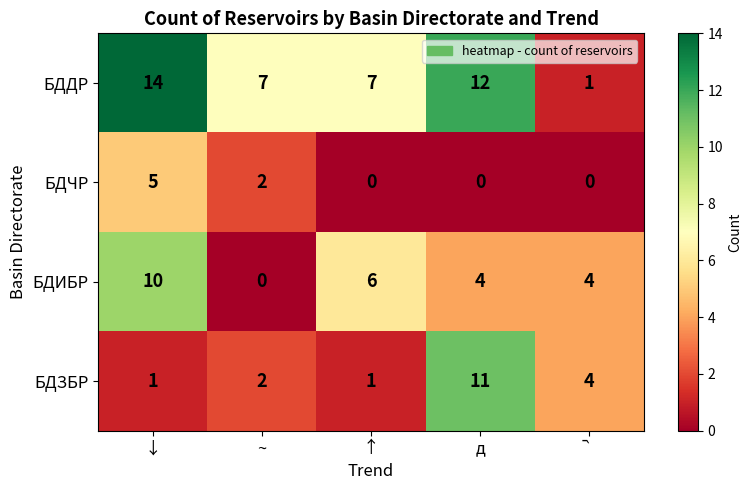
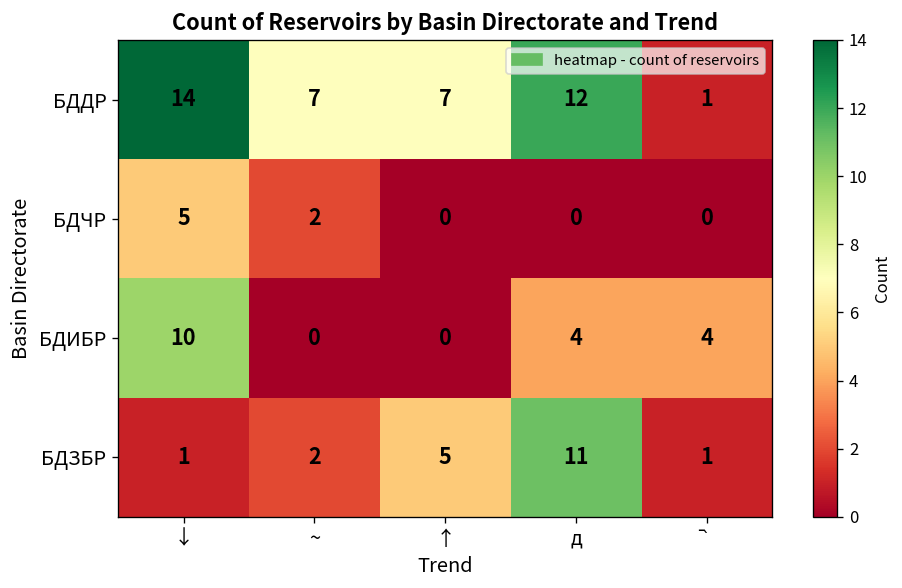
БДИБР, ↑: 6 -> 0
БДЗБР, ↑: 1 -> 5
БДЗБР, ᷆: 4 -> 1
